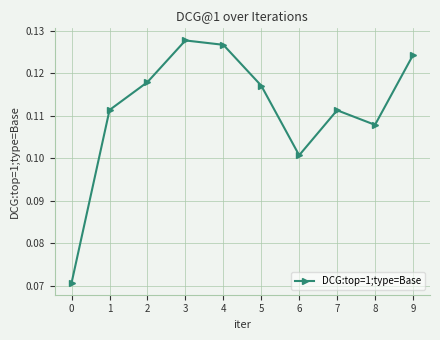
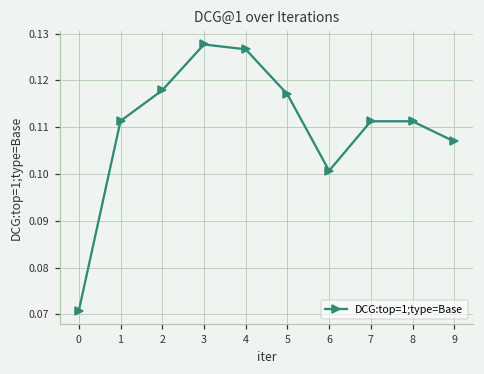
8: 0.108 -> 0.111
9: 0.124 -> 0.107
